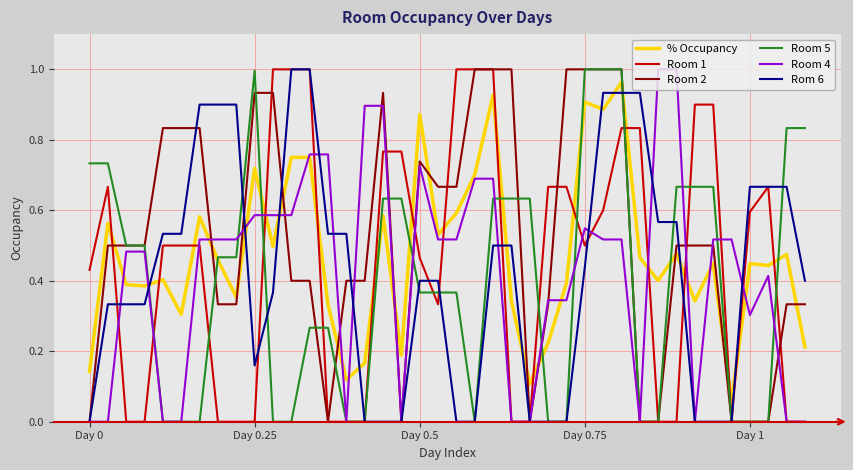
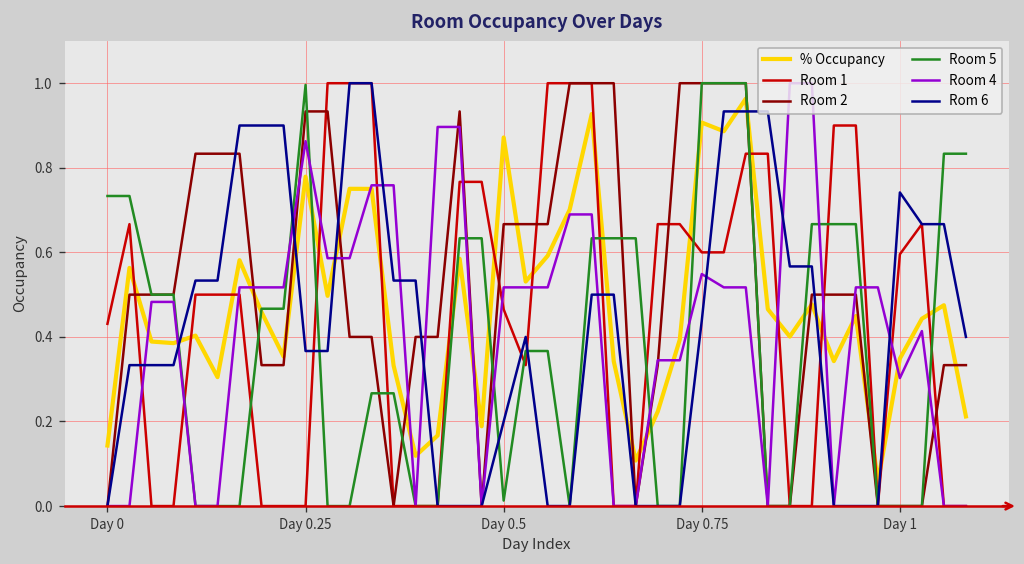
% Occupancy, Day 0.25: 0.72 -> 0.78
Room 4, Day 0.25: 0.59 -> 0.86
Rom 6, Day 0.25: 0.16 -> 0.37
Room 2, Day 0.5: 0.74 -> 0.67
Room 5, Day 0.5: 0.37 -> 0.01
Room 4, Day 0.5: 0.73 -> 0.52
Rom 6, Day 0.5: 0.4 -> 0.2
Room 1, Day 0.75: 0.5 -> 0.6
% Occupancy, Day 1: 0.45 -> 0.35
Rom 6, Day 1: 0.67 -> 0.74
